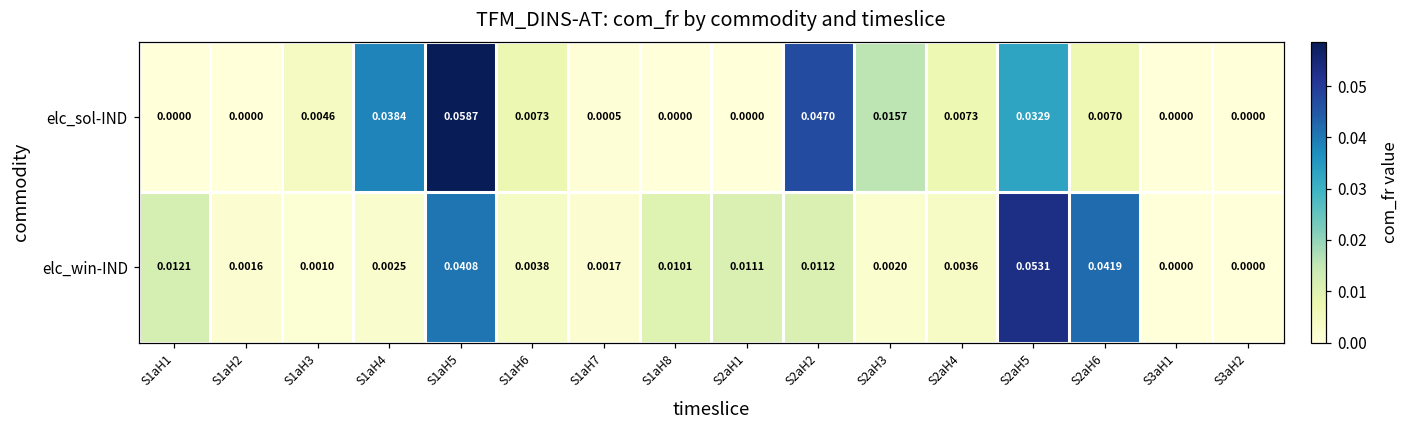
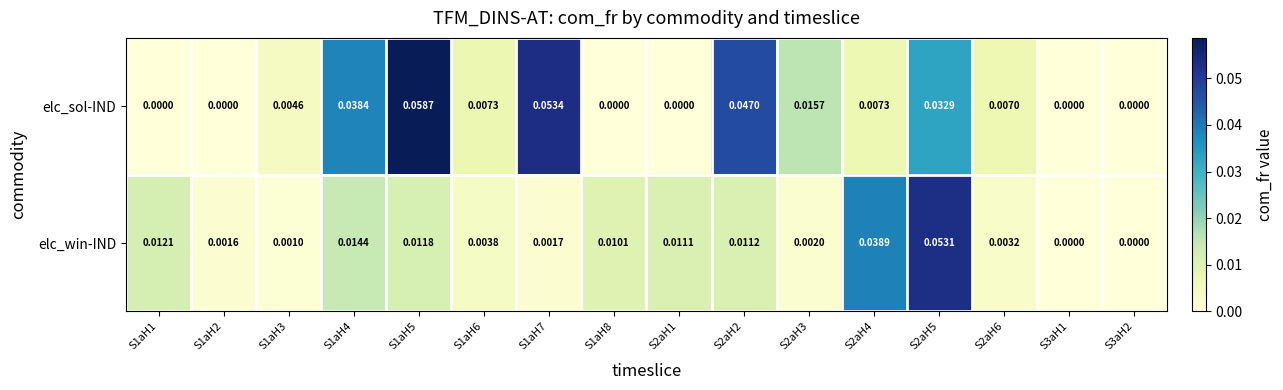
elc_sol-IND, S1aH7: 0.0005 -> 0.0534
elc_win-IND, S1aH4: 0.0025 -> 0.0144
elc_win-IND, S1aH5: 0.0408 -> 0.0118
elc_win-IND, S2aH4: 0.0036 -> 0.0389
elc_win-IND, S2aH6: 0.0419 -> 0.0032
